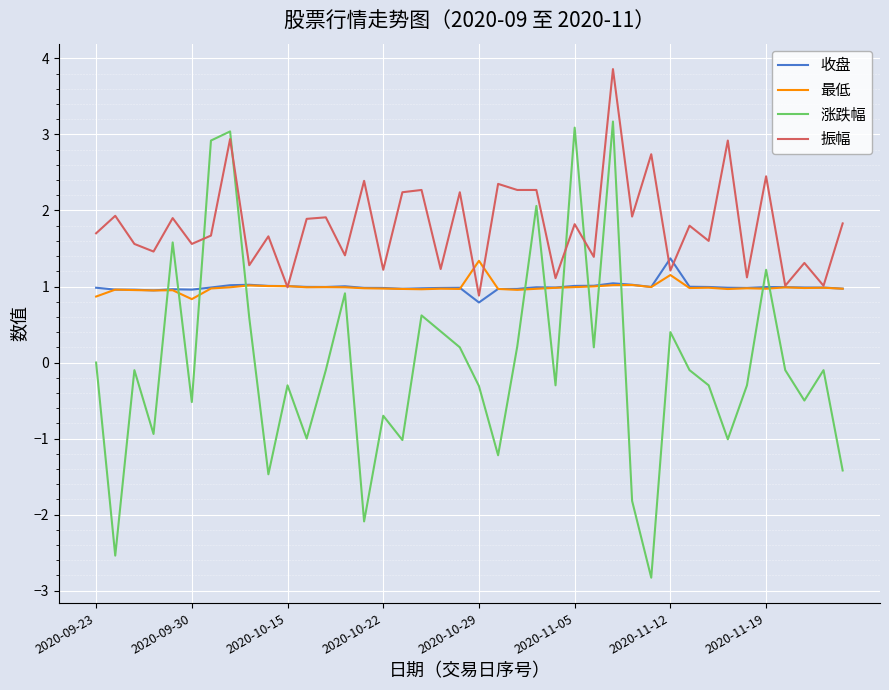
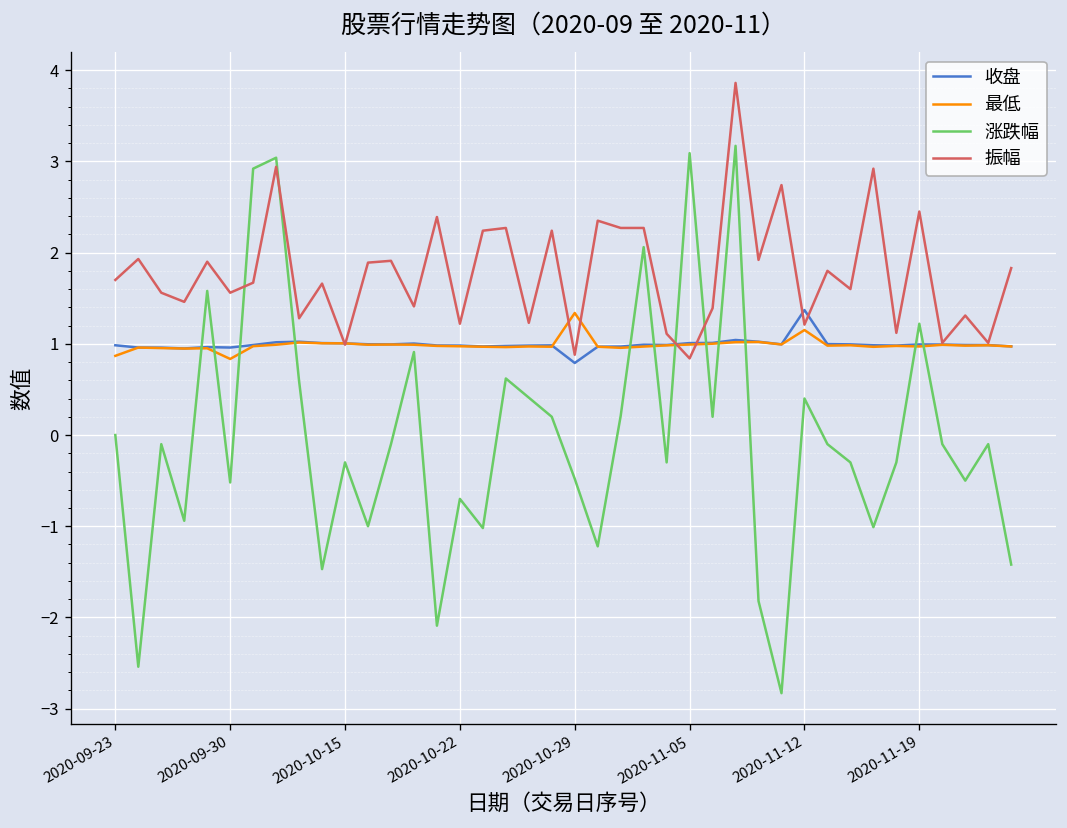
涨跌幅, 2020-10-29: -0.3 -> -0.5
振幅, 2020-11-05: 1.8 -> 0.8
